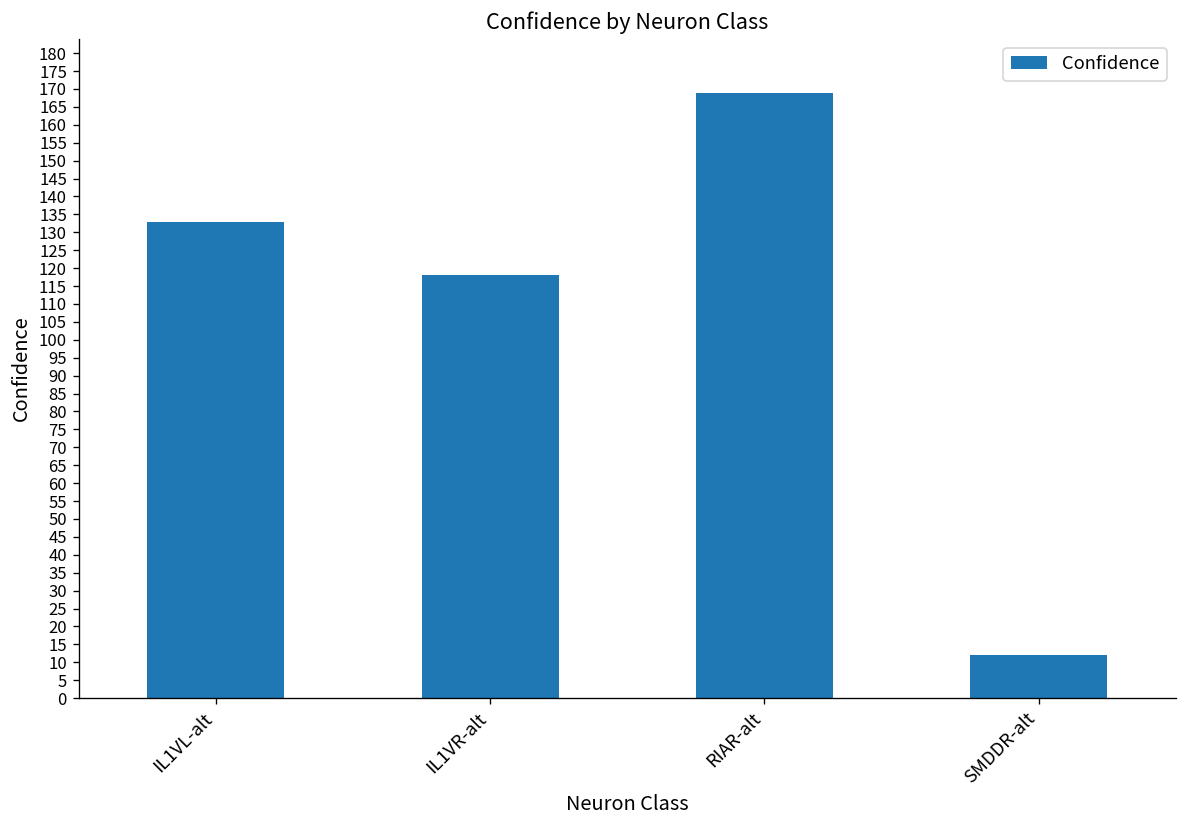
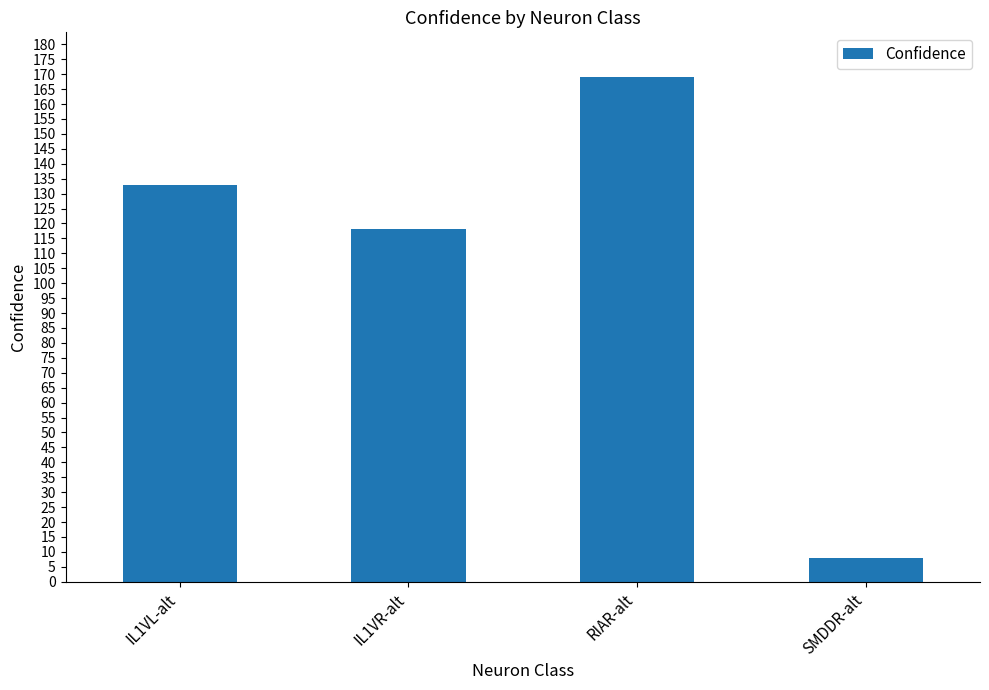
SMDDR-alt: 12 -> 8
